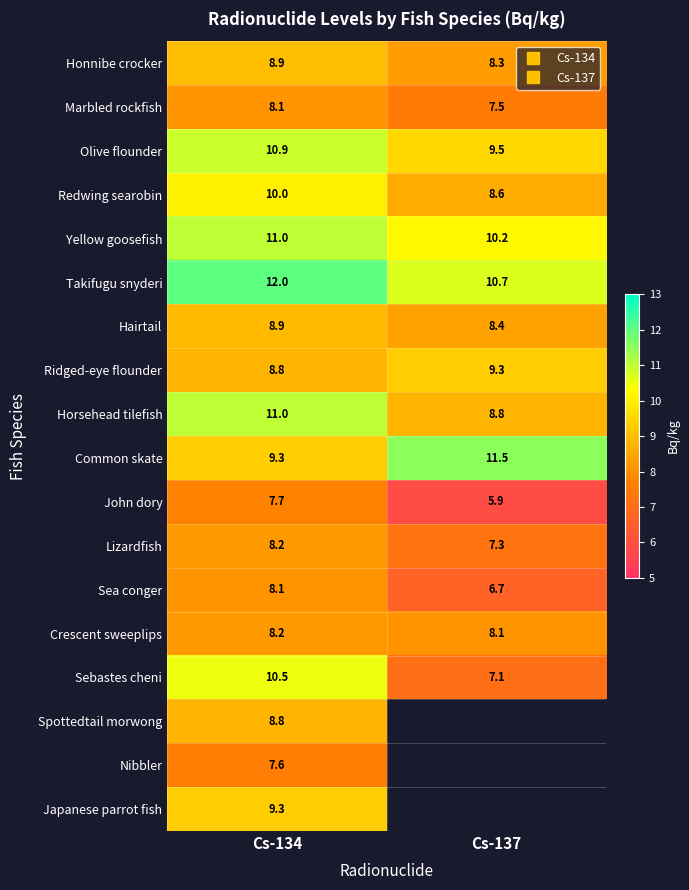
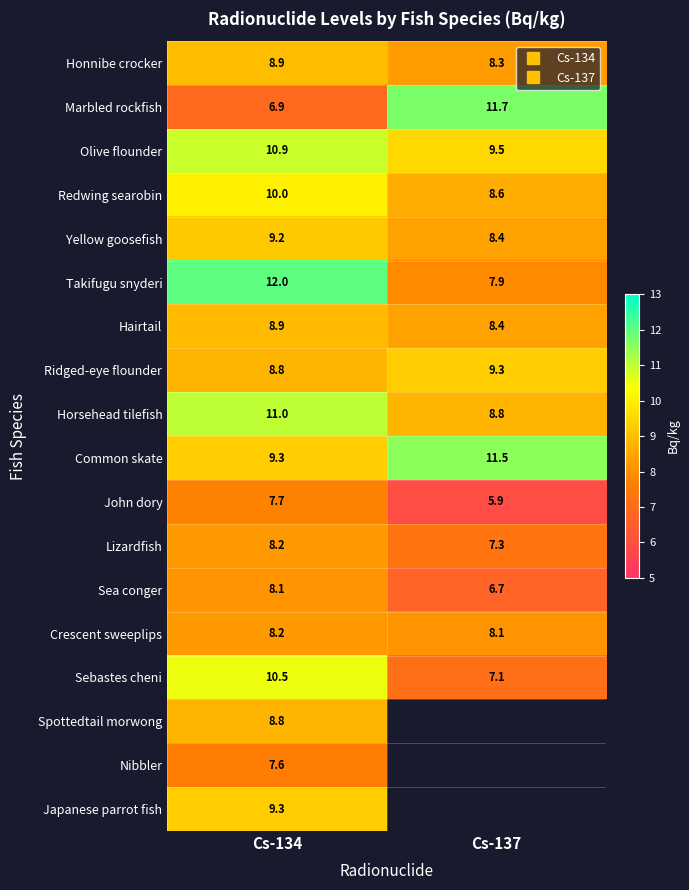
Marbled rockfish, Cs-134: 8.1 -> 6.9
Marbled rockfish, Cs-137: 7.5 -> 11.7
Yellow goosefish, Cs-134: 11.0 -> 9.2
Yellow goosefish, Cs-137: 10.2 -> 8.4
Takifugu snyderi, Cs-137: 10.7 -> 7.9
